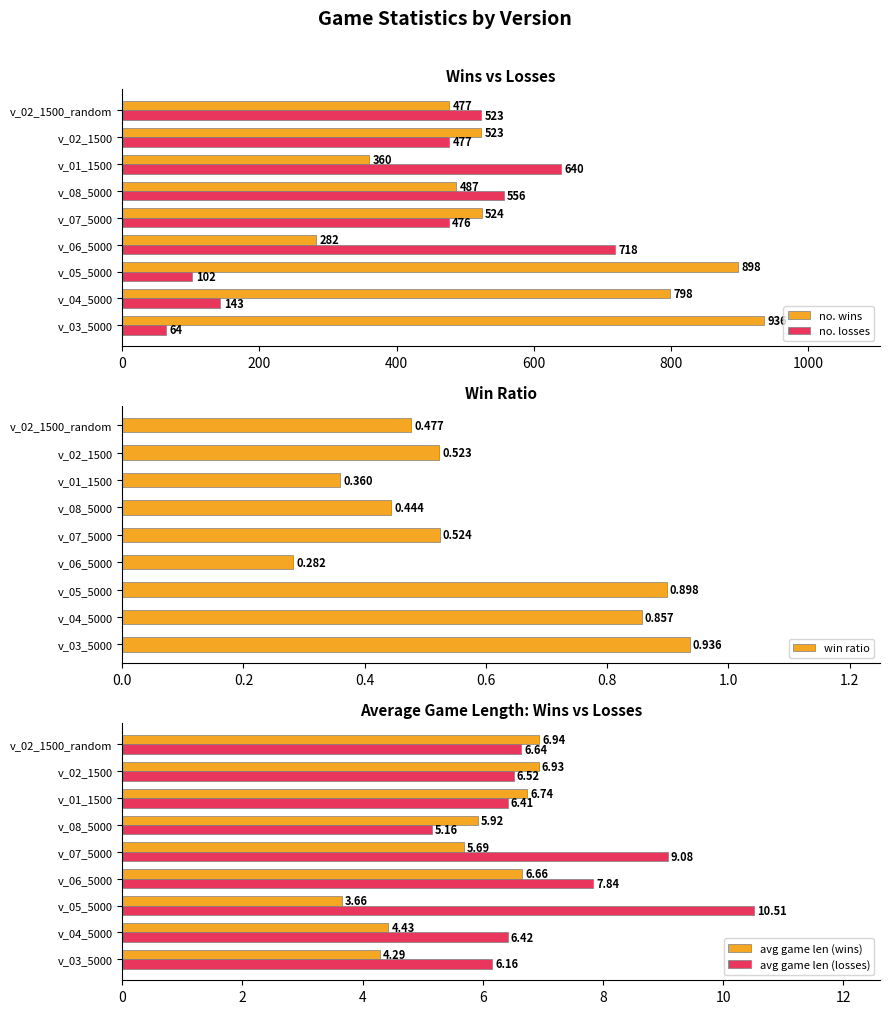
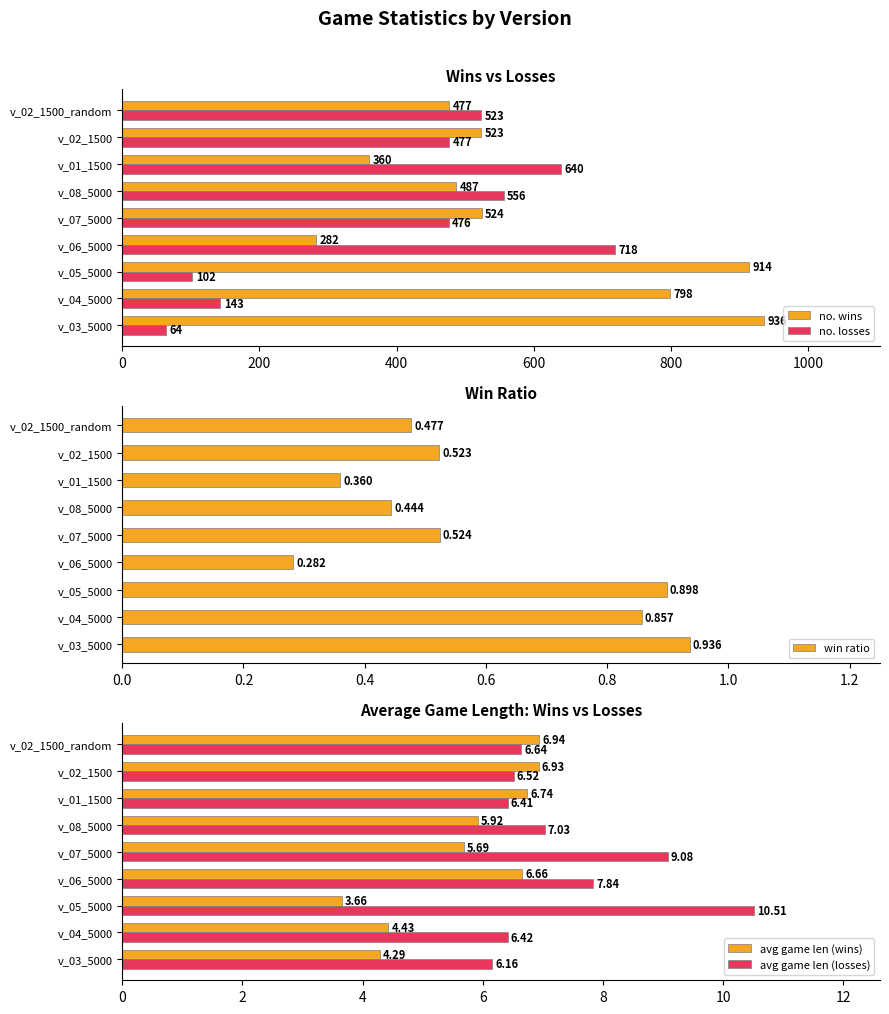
Wins vs Losses, no. wins, v_05_5000: 898 -> 914
Average Game Length: Wins vs Losses, avg game len (losses), v_08_5000: 5.16 -> 7.03
